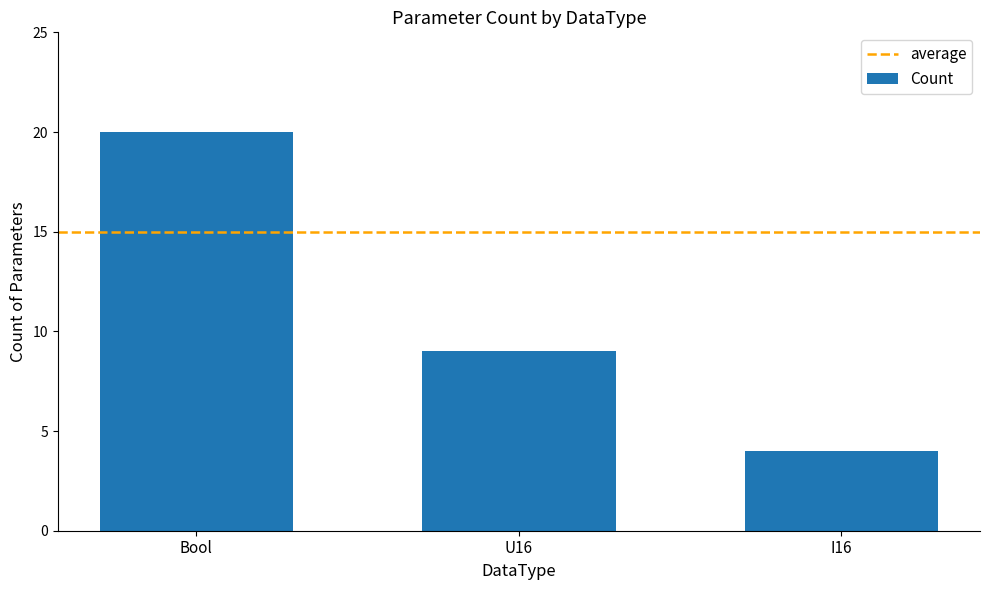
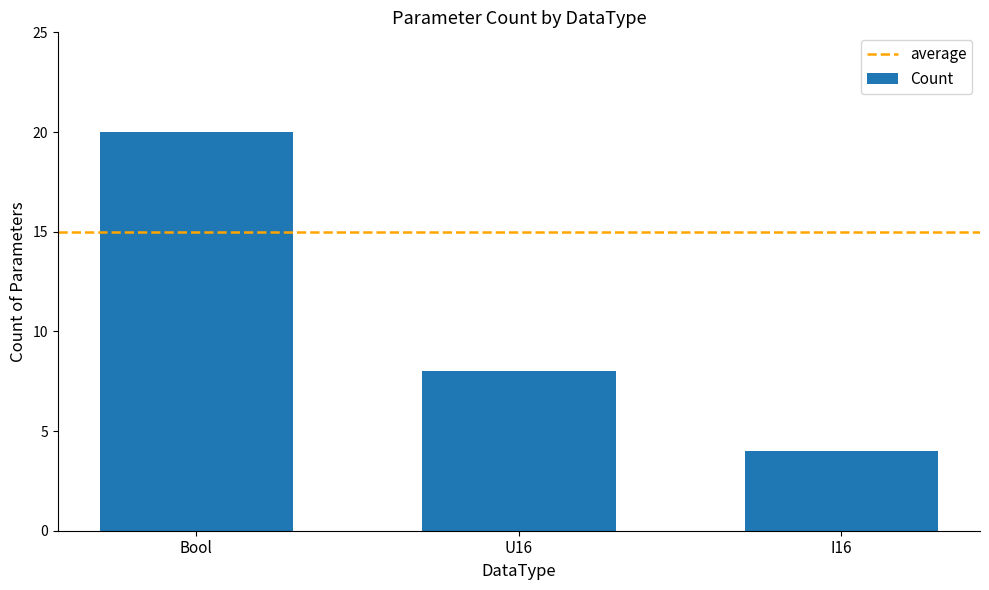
U16: 9 -> 8
